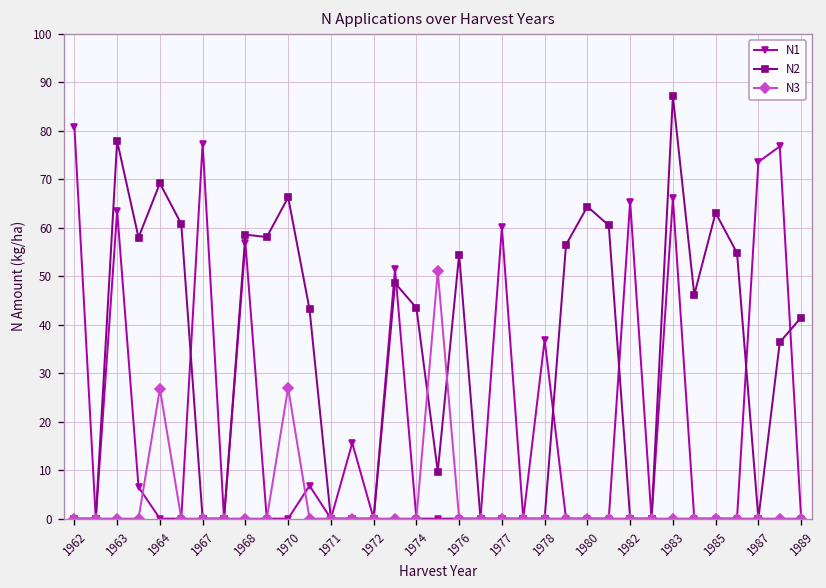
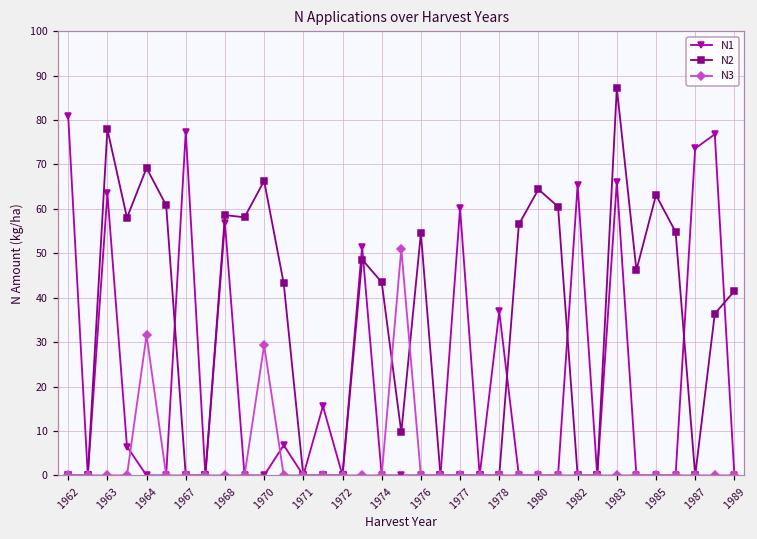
N3, 1964: 27 -> 32
N3, 1970: 27 -> 29
